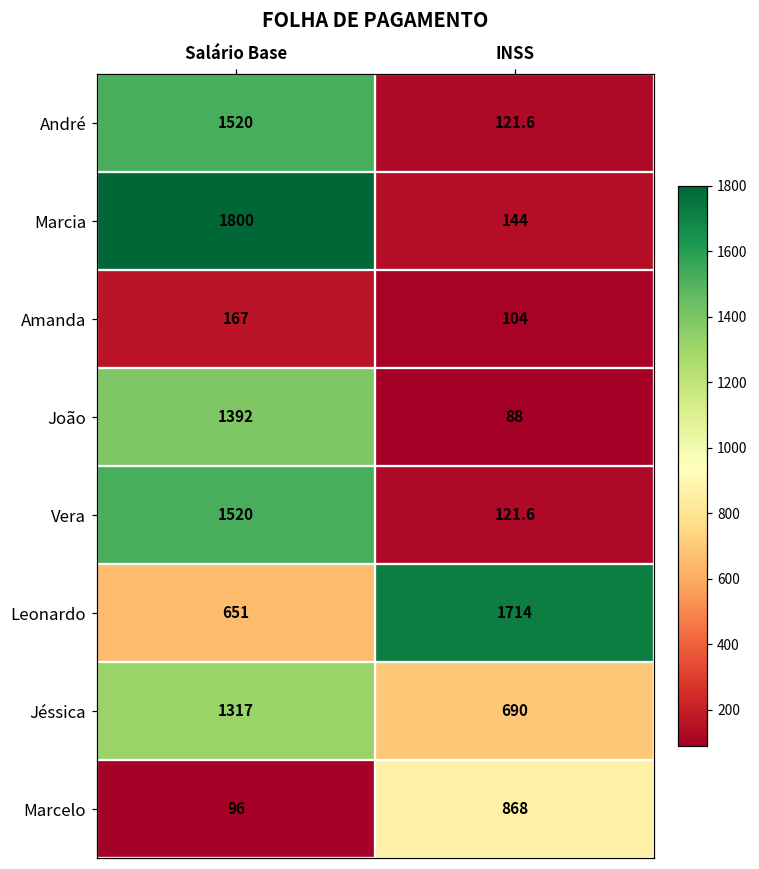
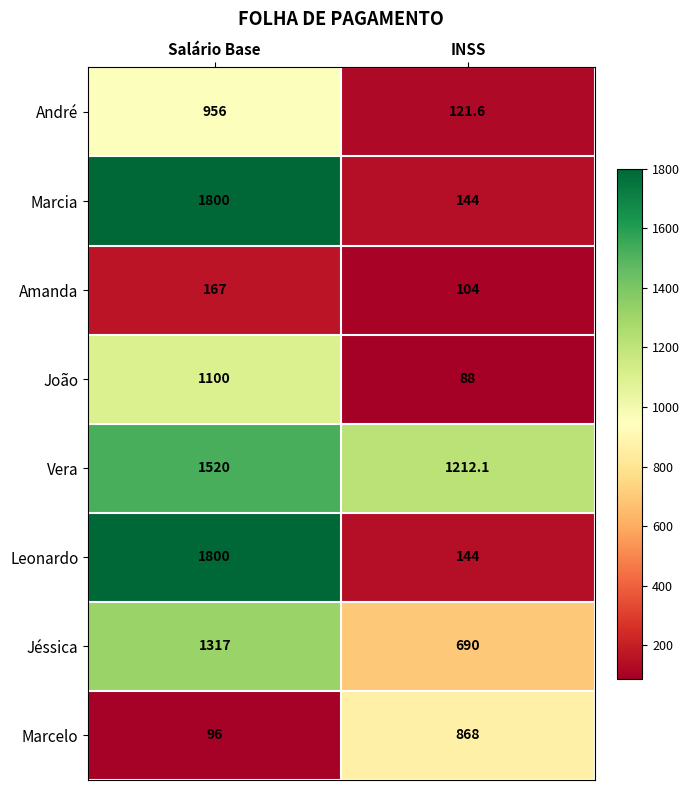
André, Salário Base: 1520 -> 956
João, Salário Base: 1392 -> 1100
Vera, INSS: 121.6 -> 1212.1
Leonardo, Salário Base: 651 -> 1800
Leonardo, INSS: 1714 -> 144
